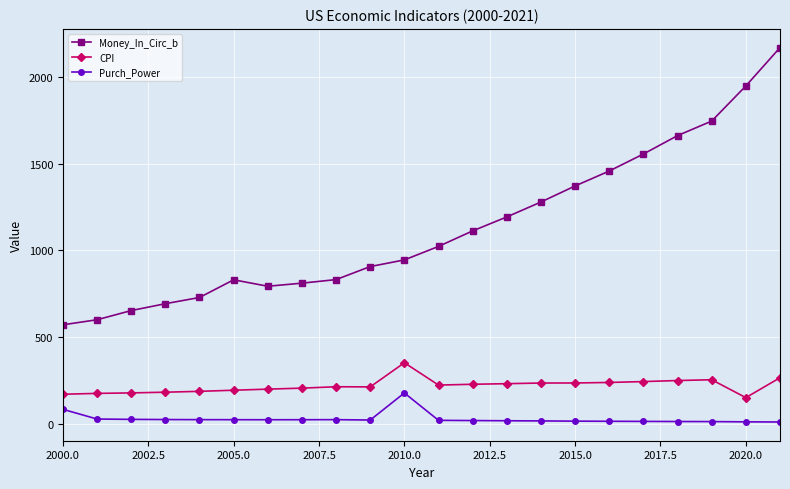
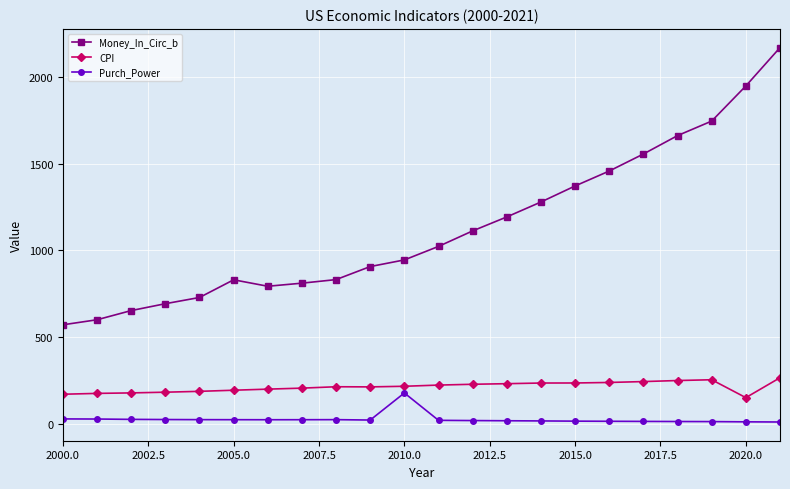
Purch_Power, 2000.0: 90 -> 30
CPI, 2010.0: 350 -> 220
